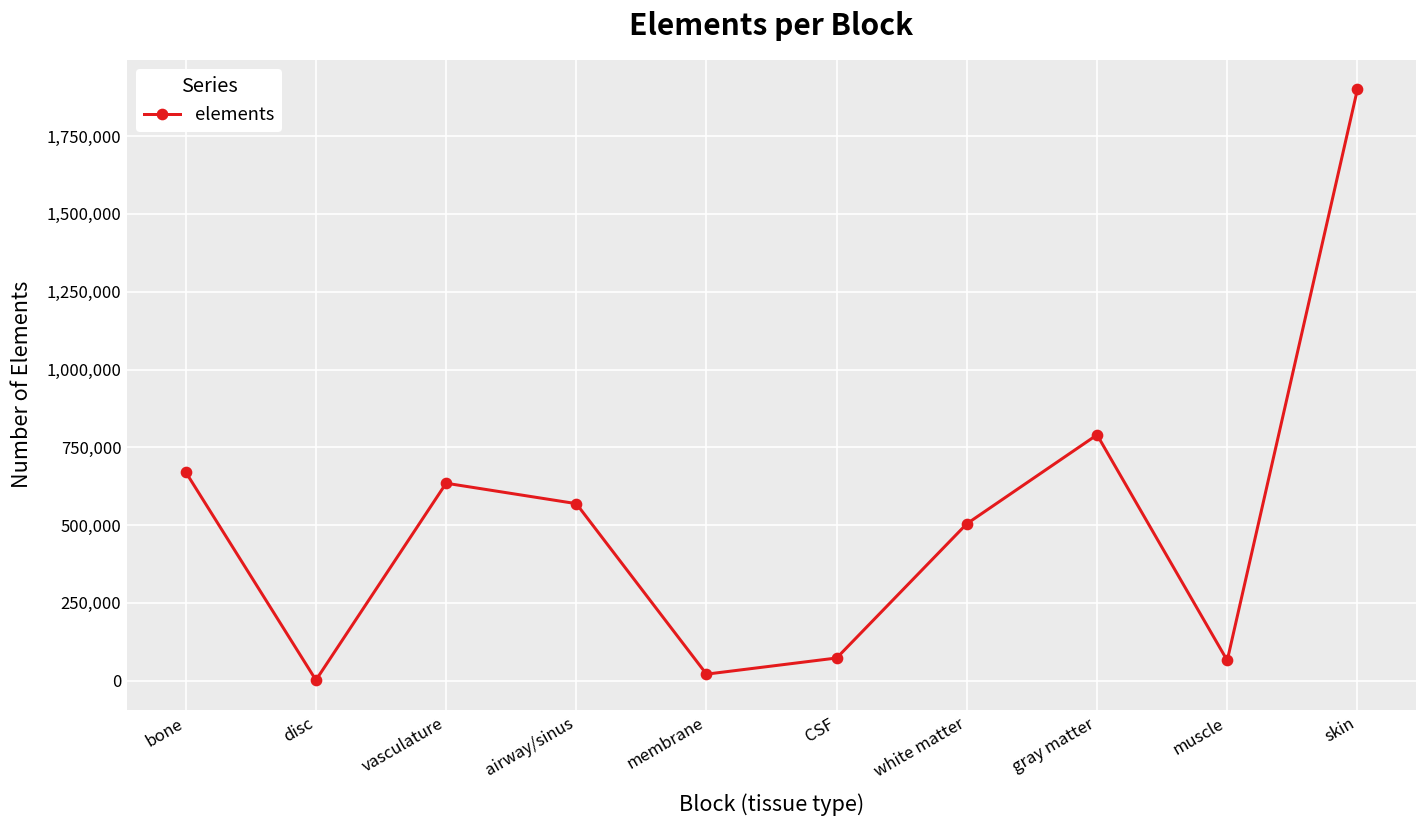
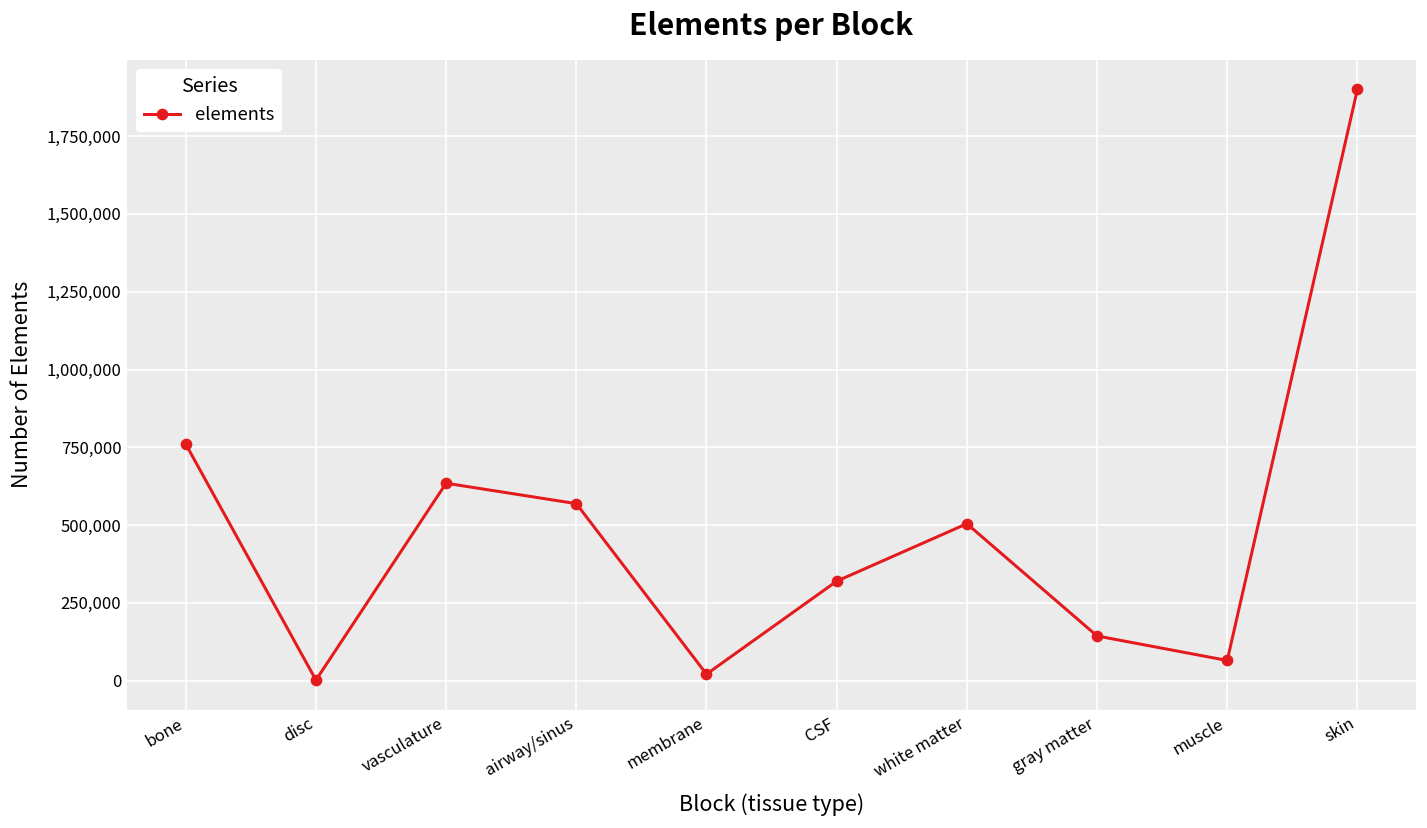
bone: 670,000 -> 760,000
CSF: 70,000 -> 320,000
gray matter: 790,000 -> 140,000
